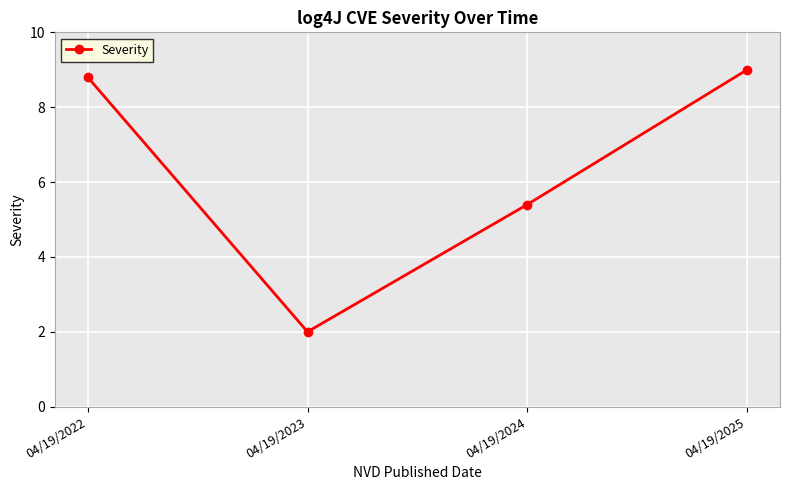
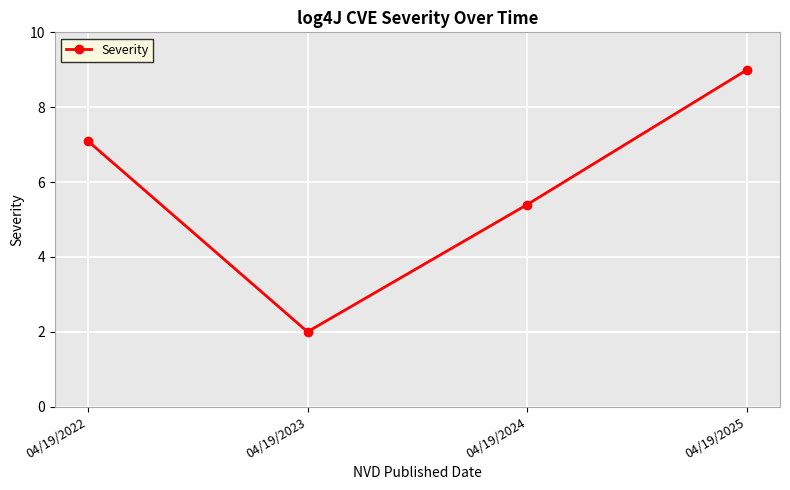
04/19/2022: 8.8 -> 7.1
